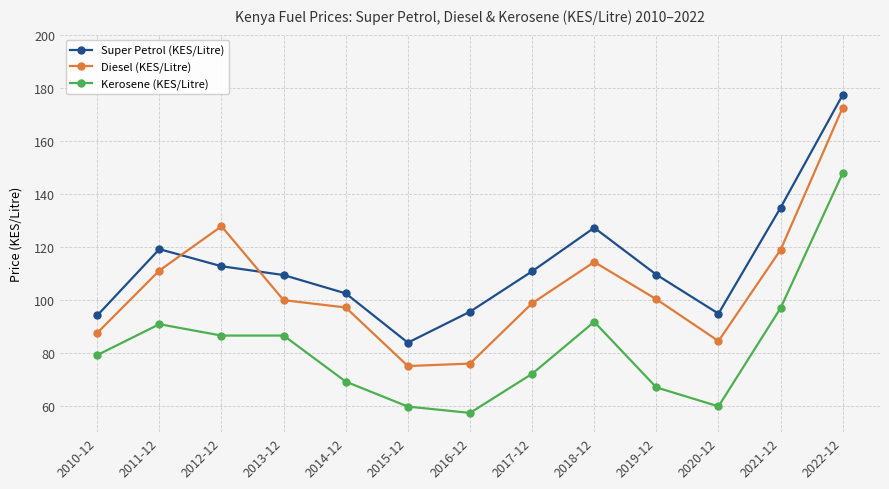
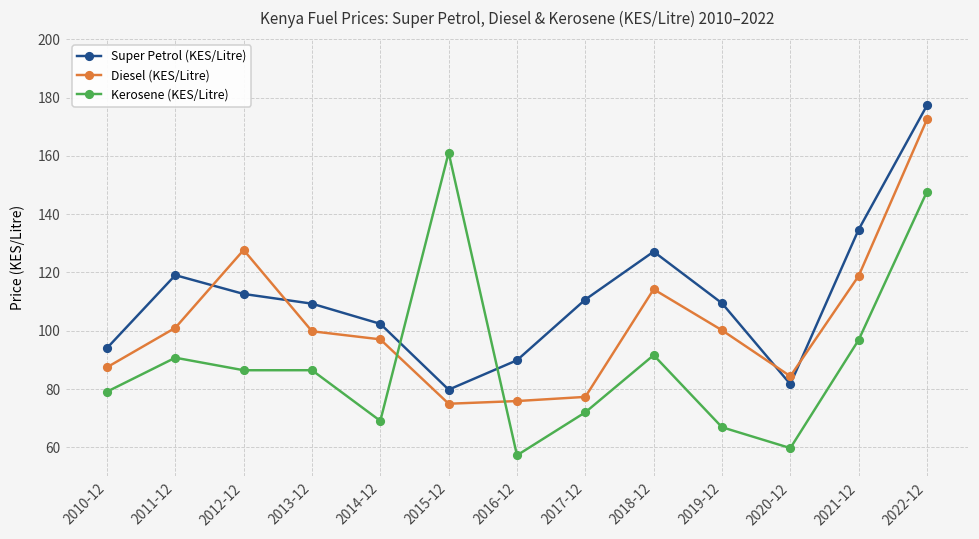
Diesel (KES/Litre), 2011-12: 111 -> 101
Super Petrol (KES/Litre), 2015-12: 84 -> 80
Kerosene (KES/Litre), 2015-12: 60 -> 161
Super Petrol (KES/Litre), 2016-12: 95 -> 90
Diesel (KES/Litre), 2017-12: 99 -> 77
Super Petrol (KES/Litre), 2020-12: 95 -> 82
